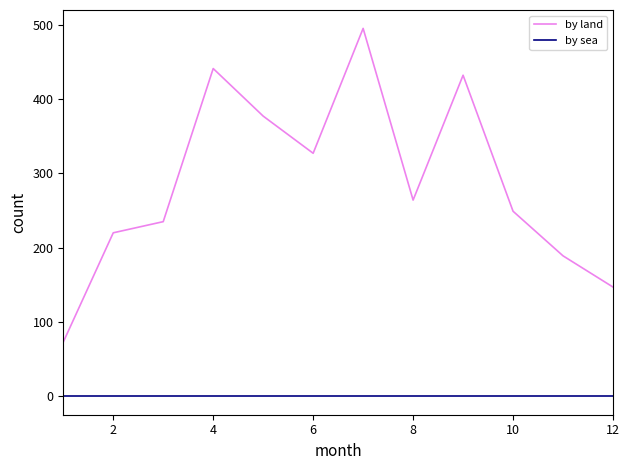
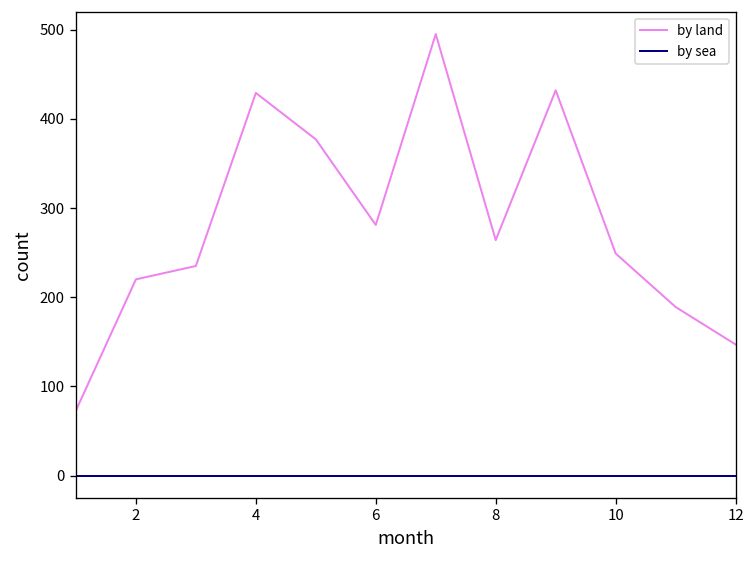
by land, 4: 440 -> 430
by land, 6: 330 -> 280
